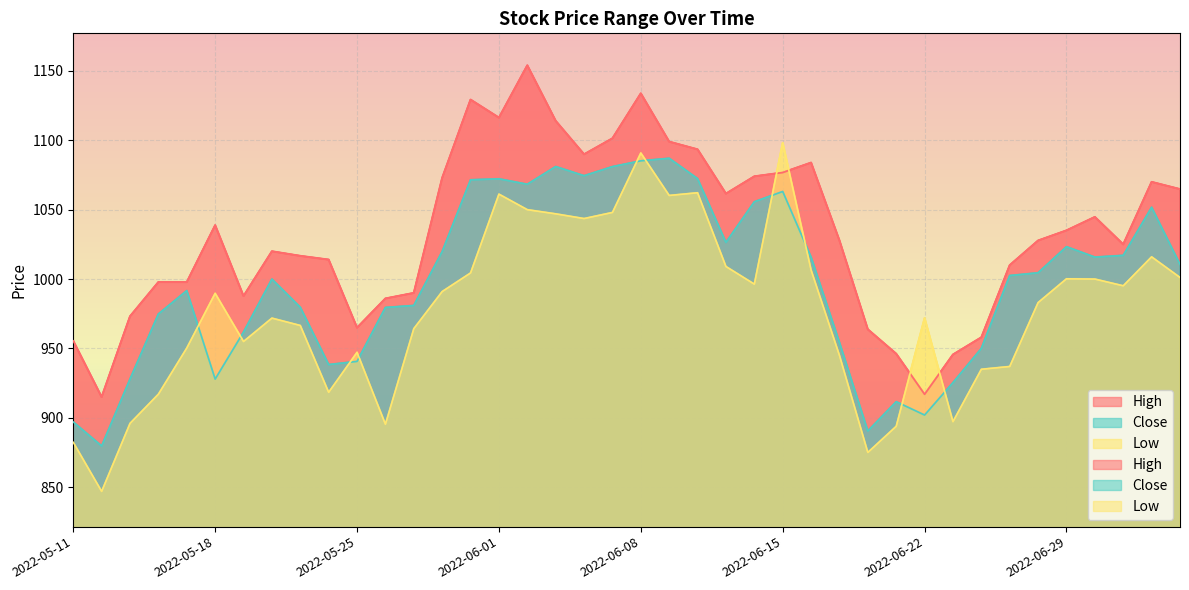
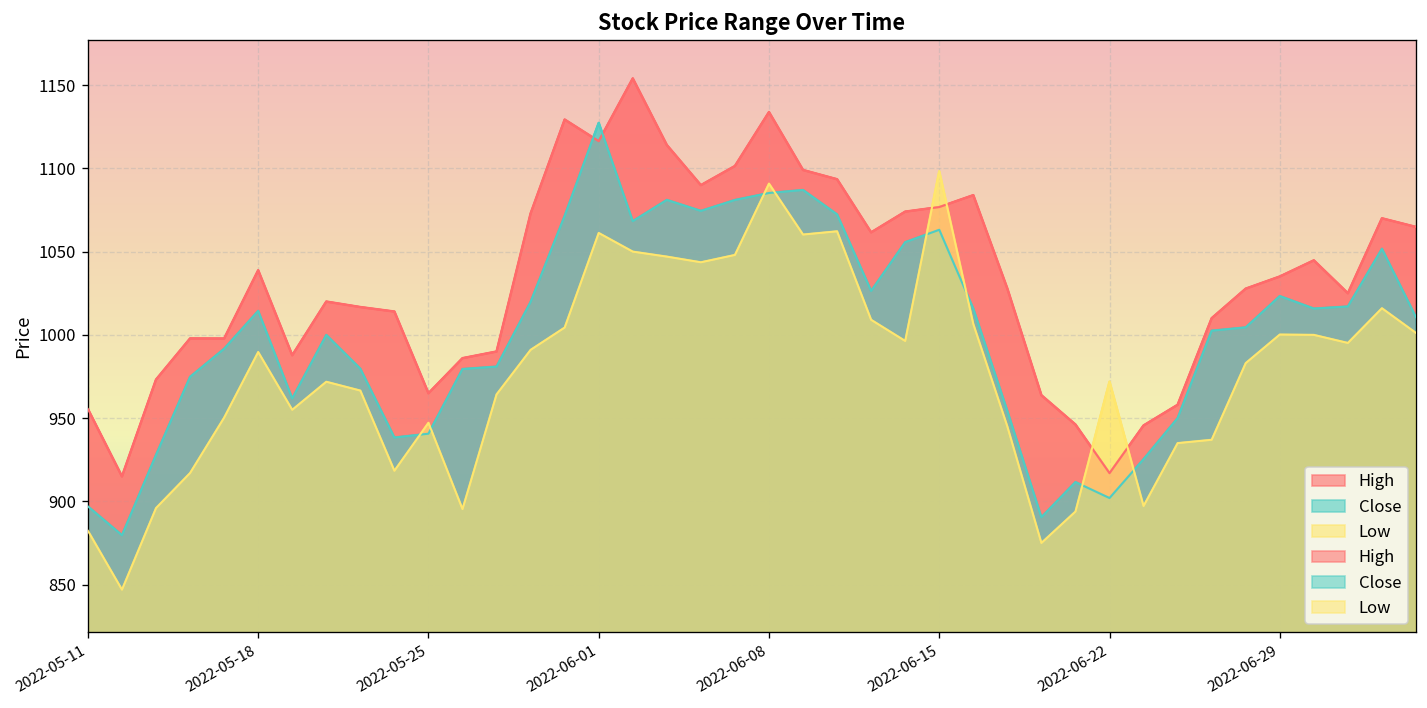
Close, 2022-05-18: 928 -> 1014
Close, 2022-06-01: 1072 -> 1127
